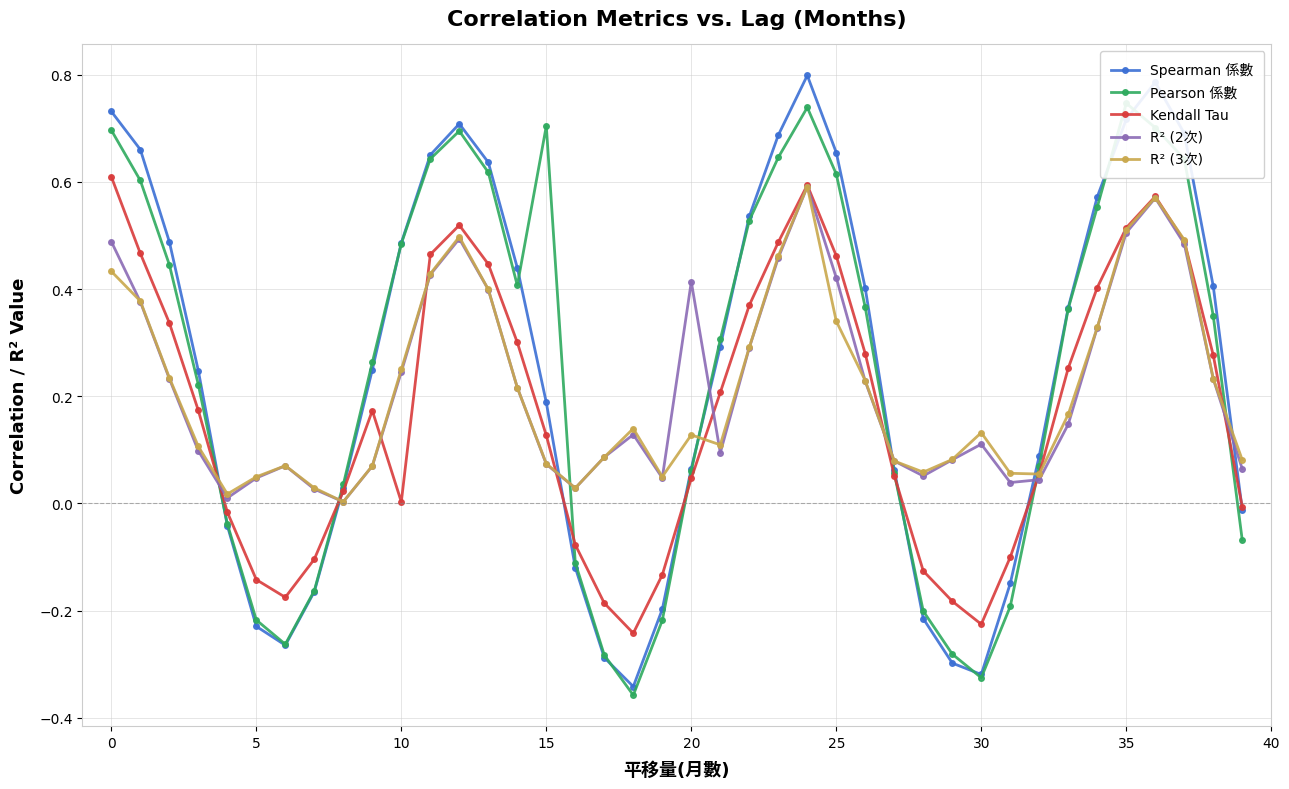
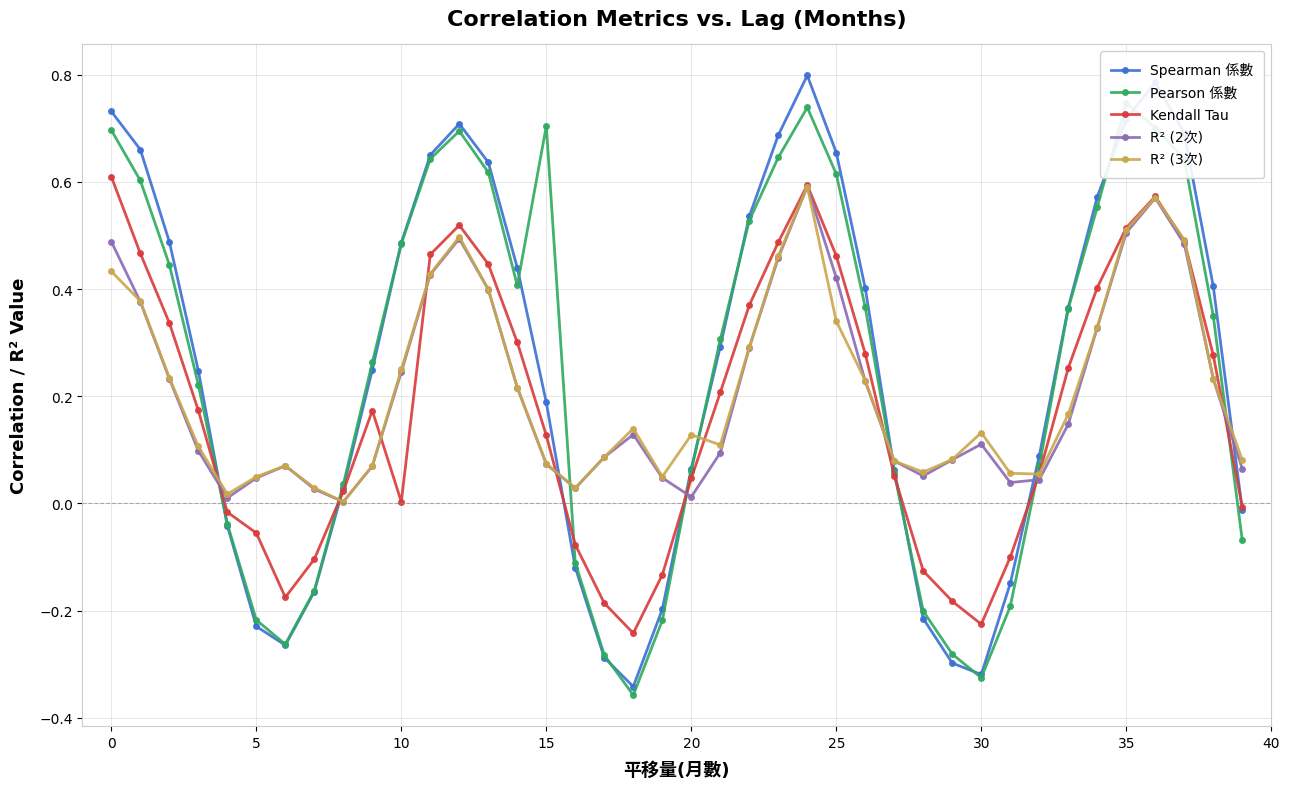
Kendall Tau, 5: -0.14 -> -0.06
R² (2次), 20: 0.41 -> 0.01
